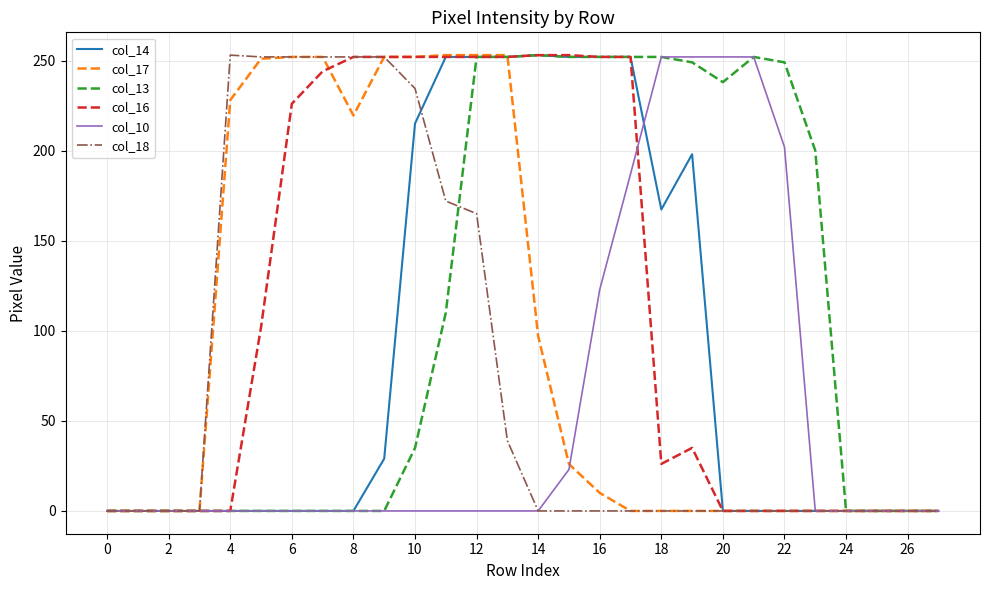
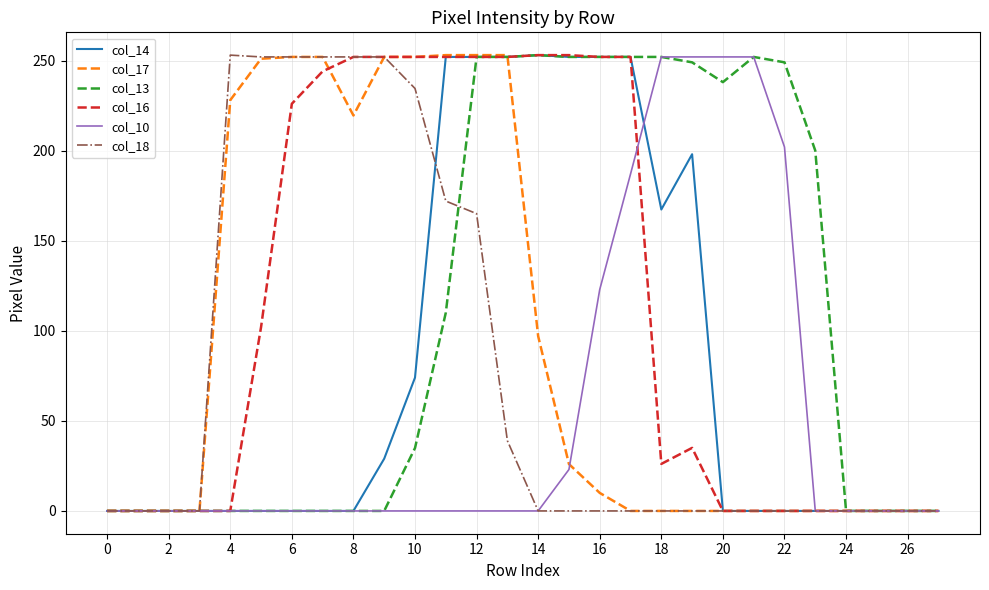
col_14, 10: 215 -> 74
